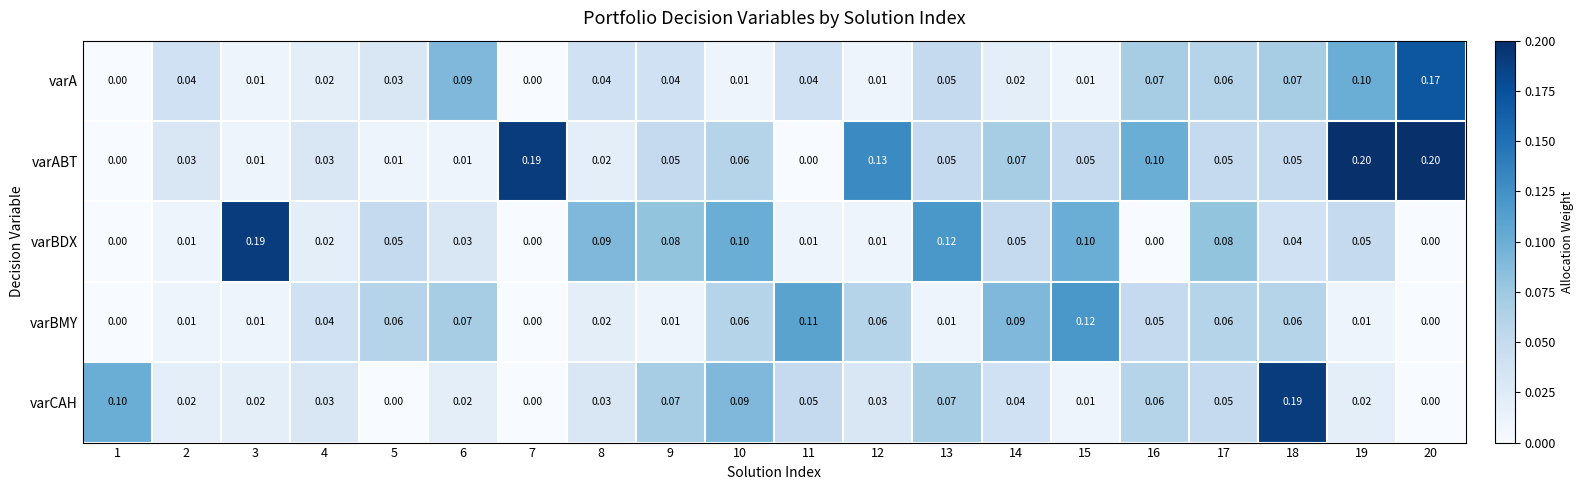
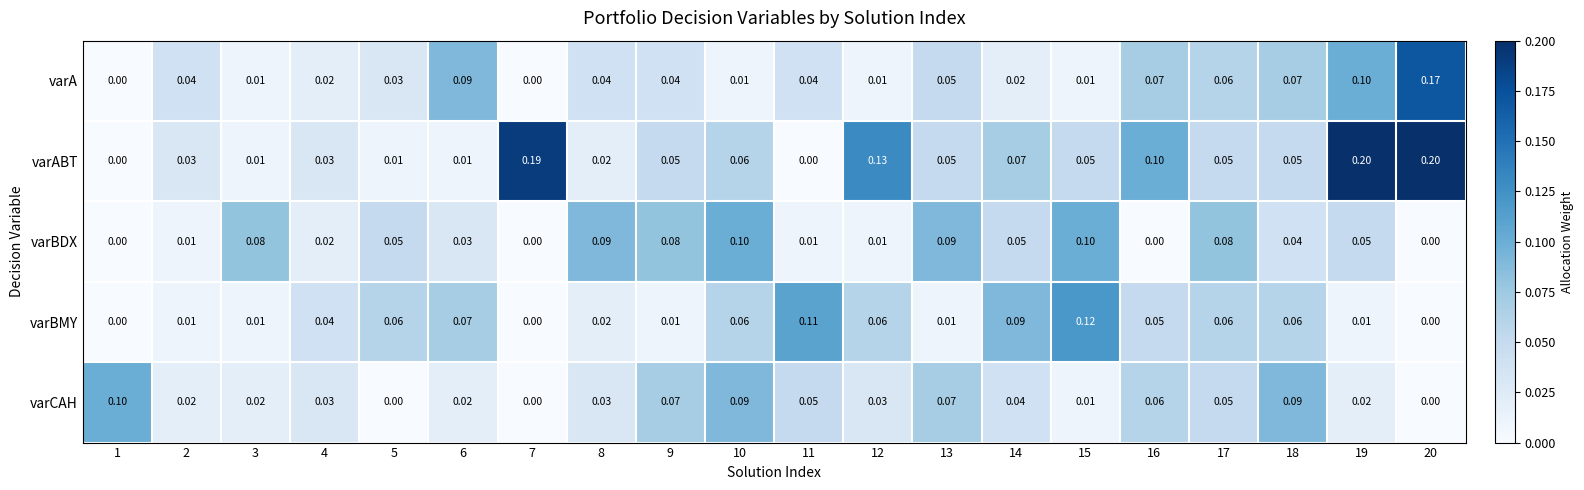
varBDX, 3: 0.19 -> 0.08
varBDX, 13: 0.12 -> 0.09
varCAH, 18: 0.19 -> 0.09
